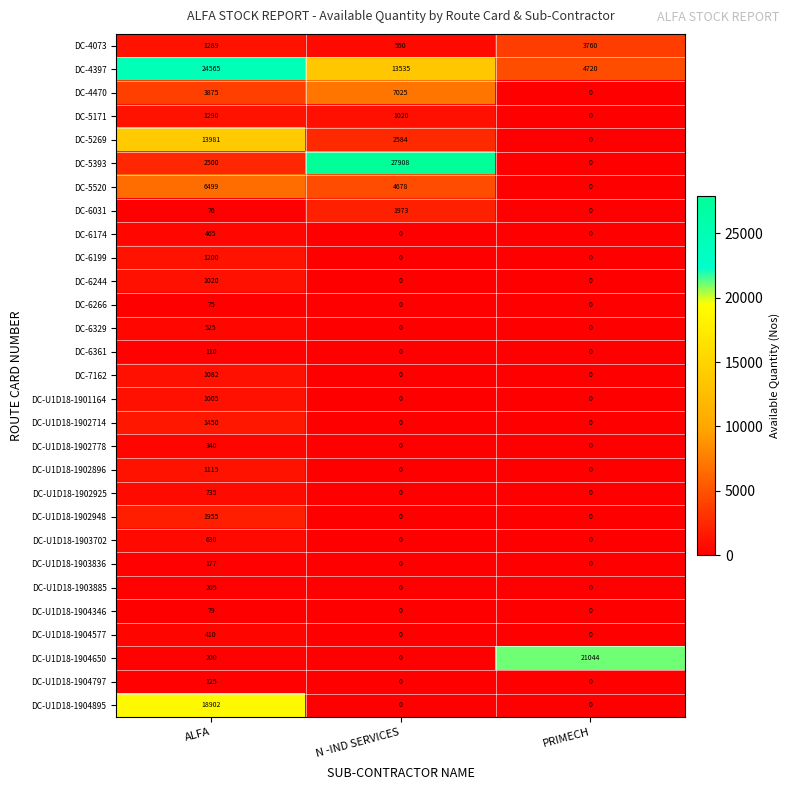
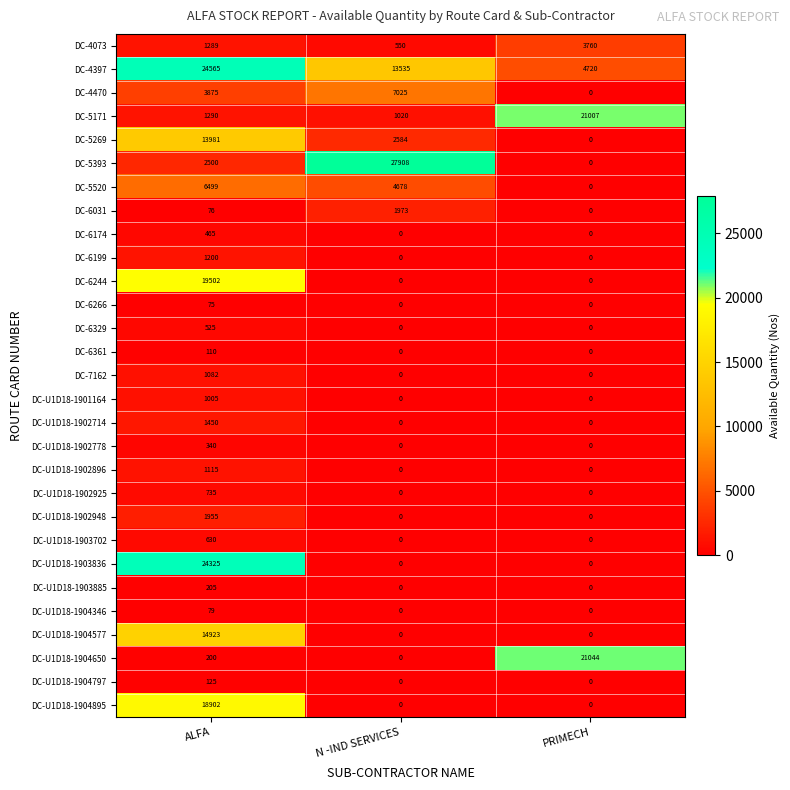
DC-5171, PRIMECH: 0 -> 21007
DC-6244, ALFA: 1020 -> 19502
DC-U1D18-1903836, ALFA: 177 -> 24325
DC-U1D18-1904577, ALFA: 410 -> 14923
